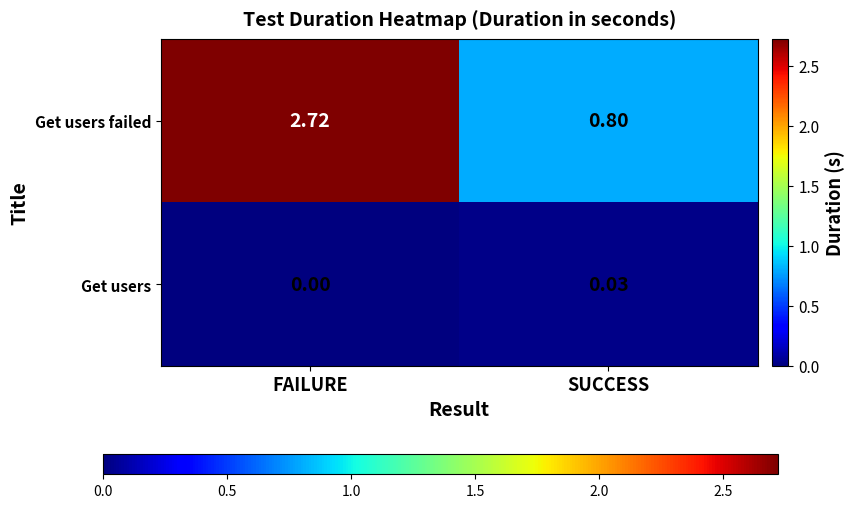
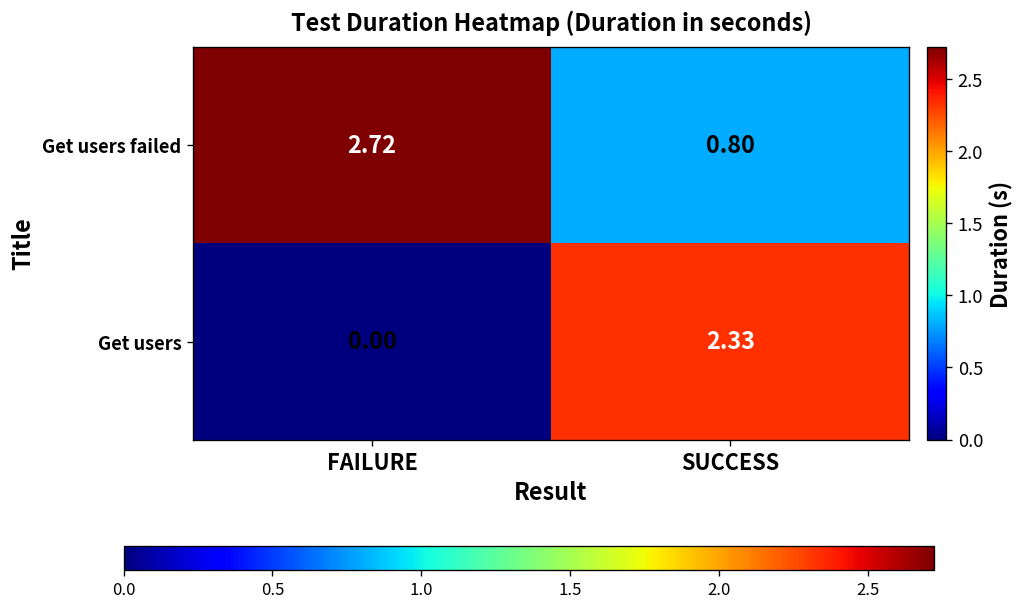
Get users, SUCCESS: 0.03 -> 2.33
